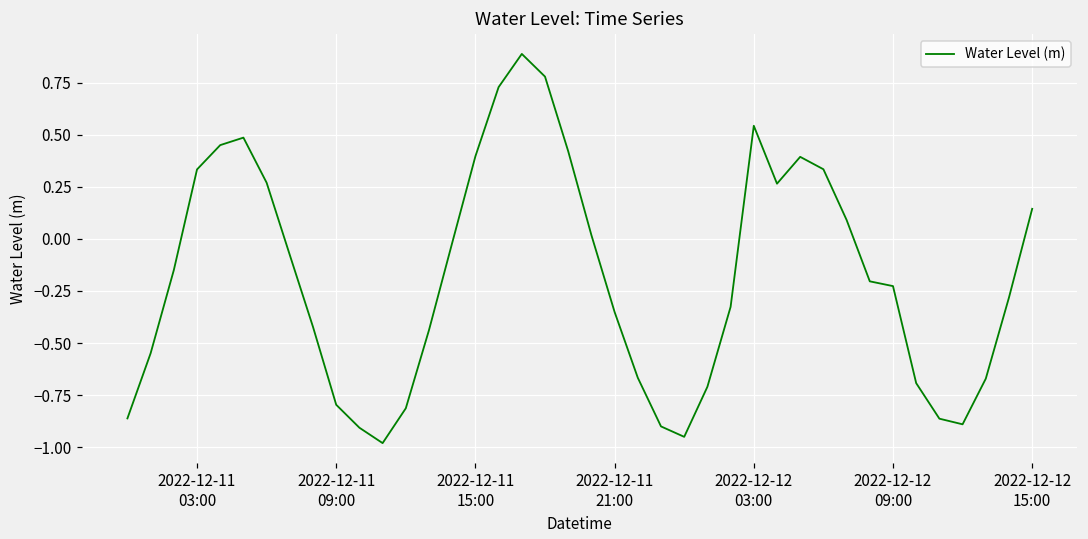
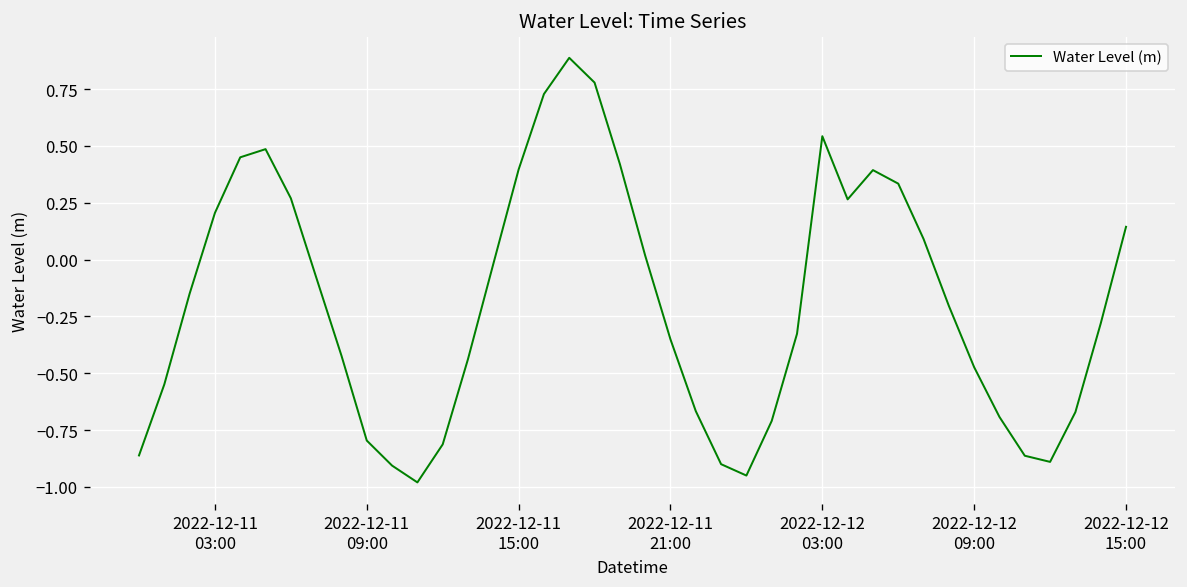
2022-12-11 03:00: 0.33 -> 0.21
2022-12-12 09:00: -0.23 -> -0.47
